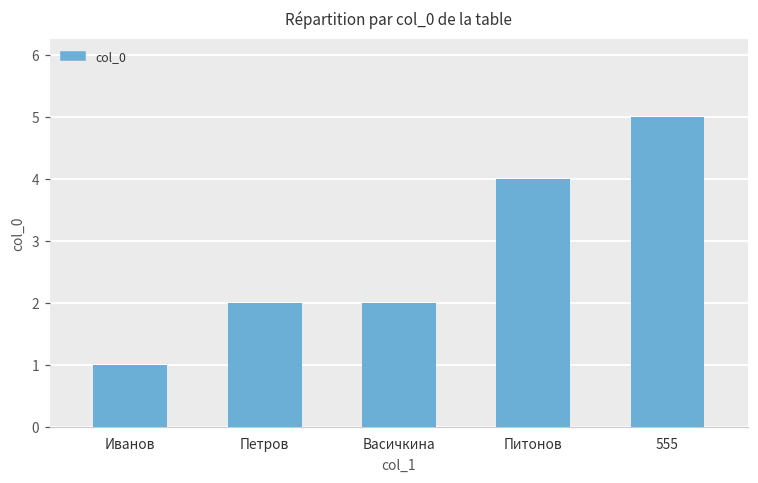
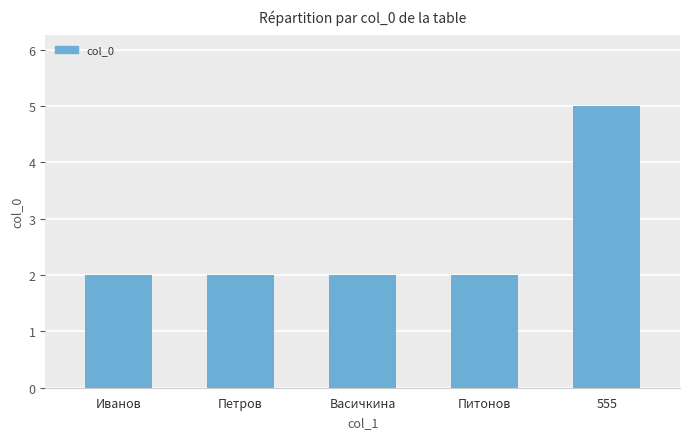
Иванов: 1 -> 2
Питонов: 4 -> 2
